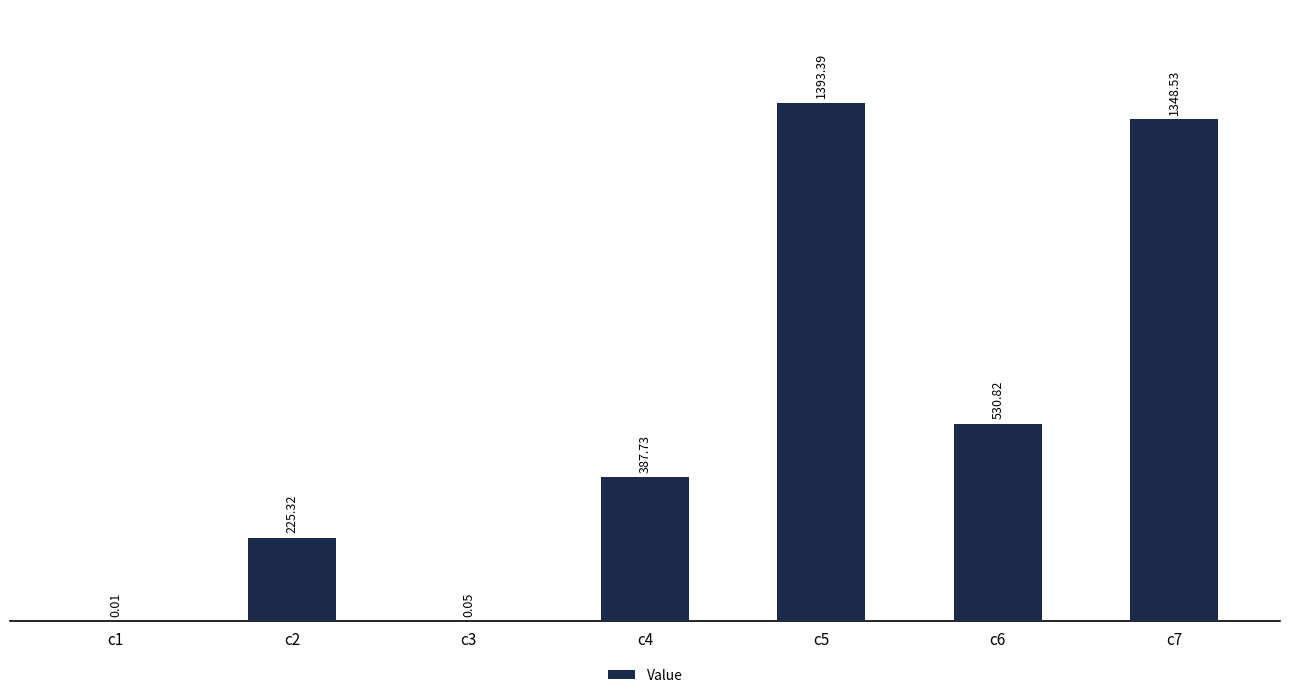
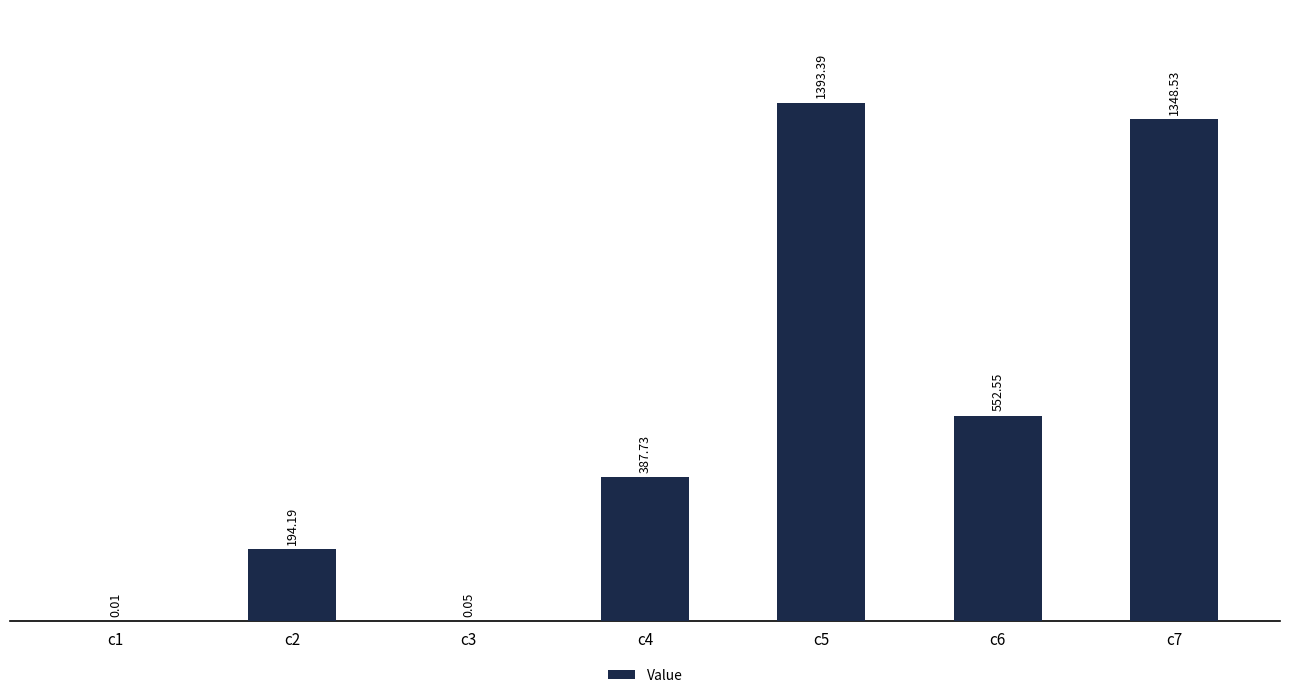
c2: 225.32 -> 194.19
c6: 530.82 -> 552.55
